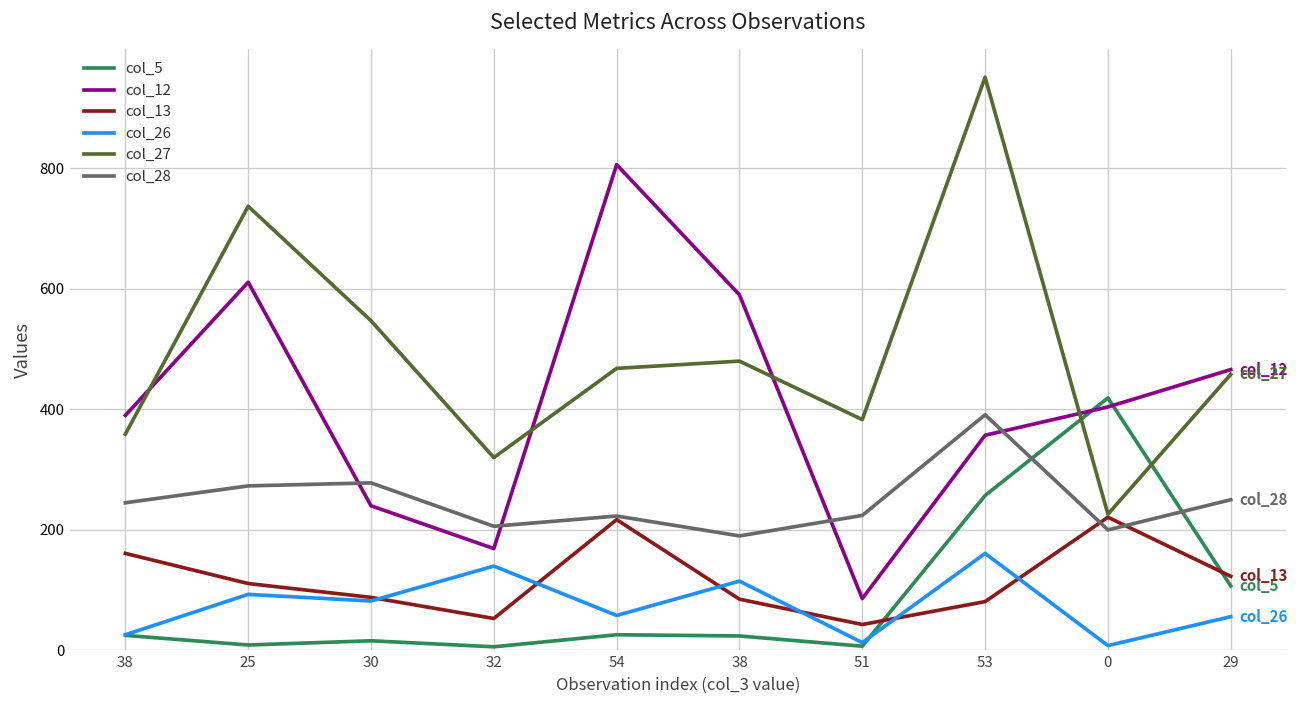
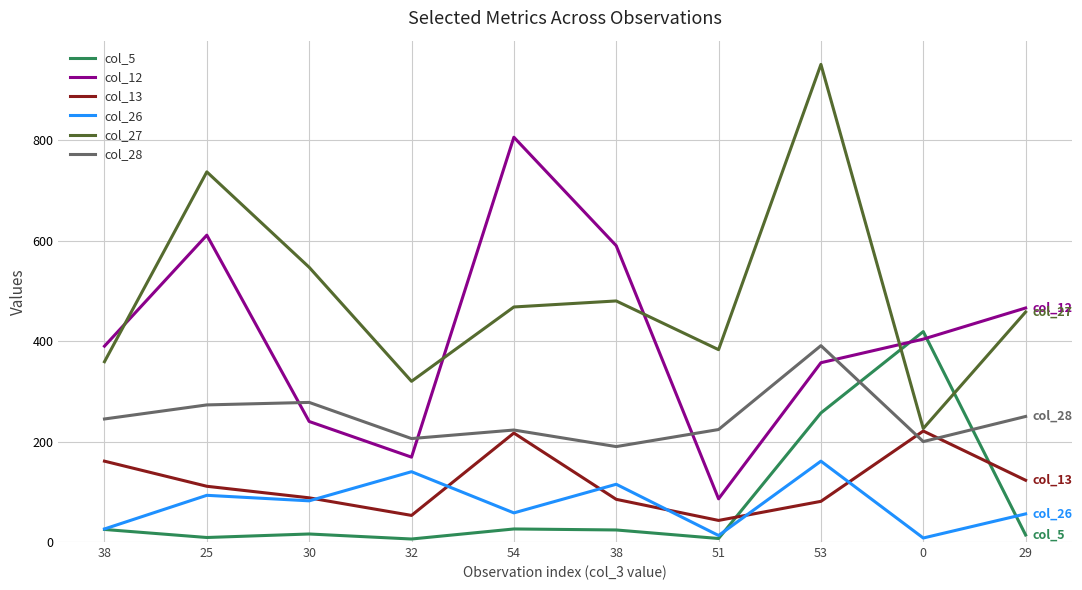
col_5, 29: 110 -> 10
